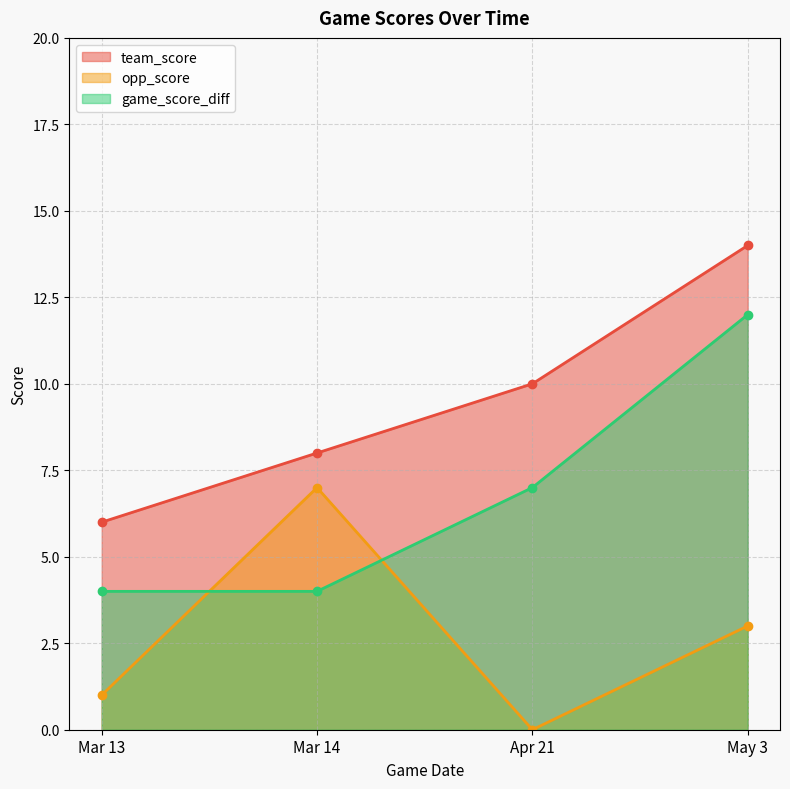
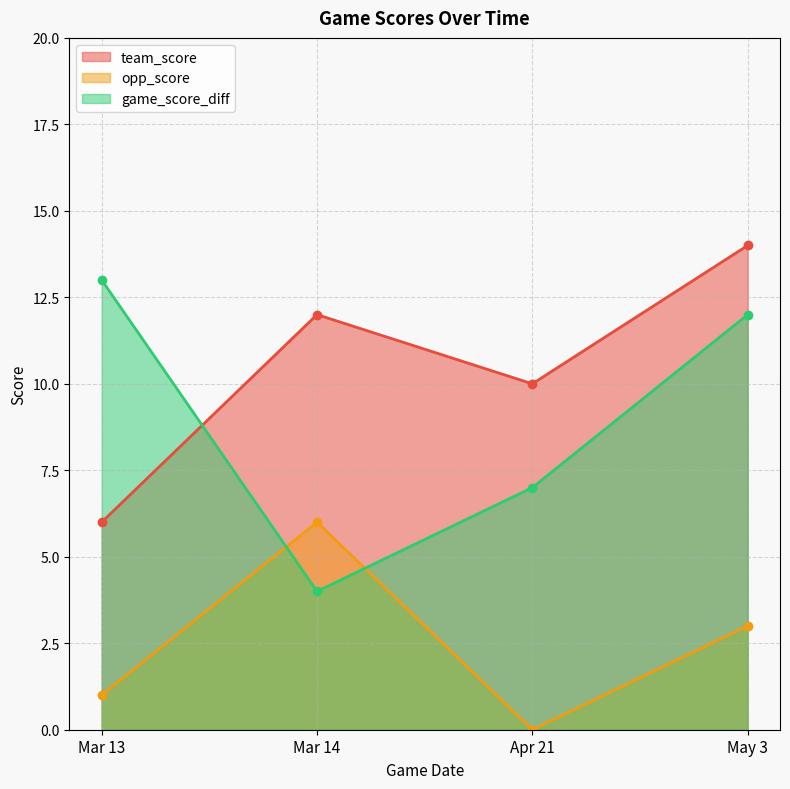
game_score_diff, Mar 13: 4 -> 13
team_score, Mar 14: 8 -> 12
opp_score, Mar 14: 7 -> 6
